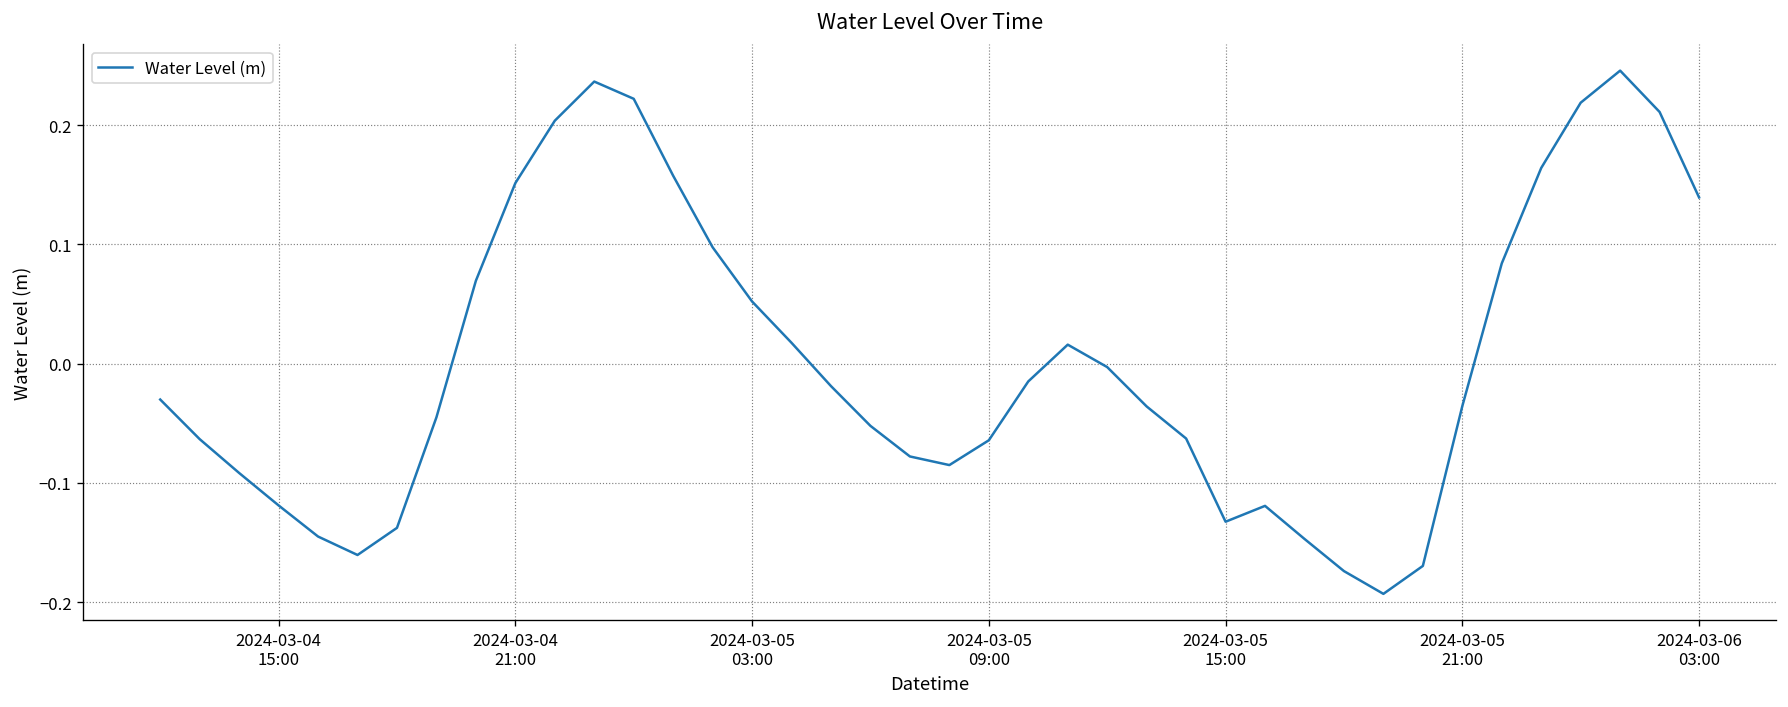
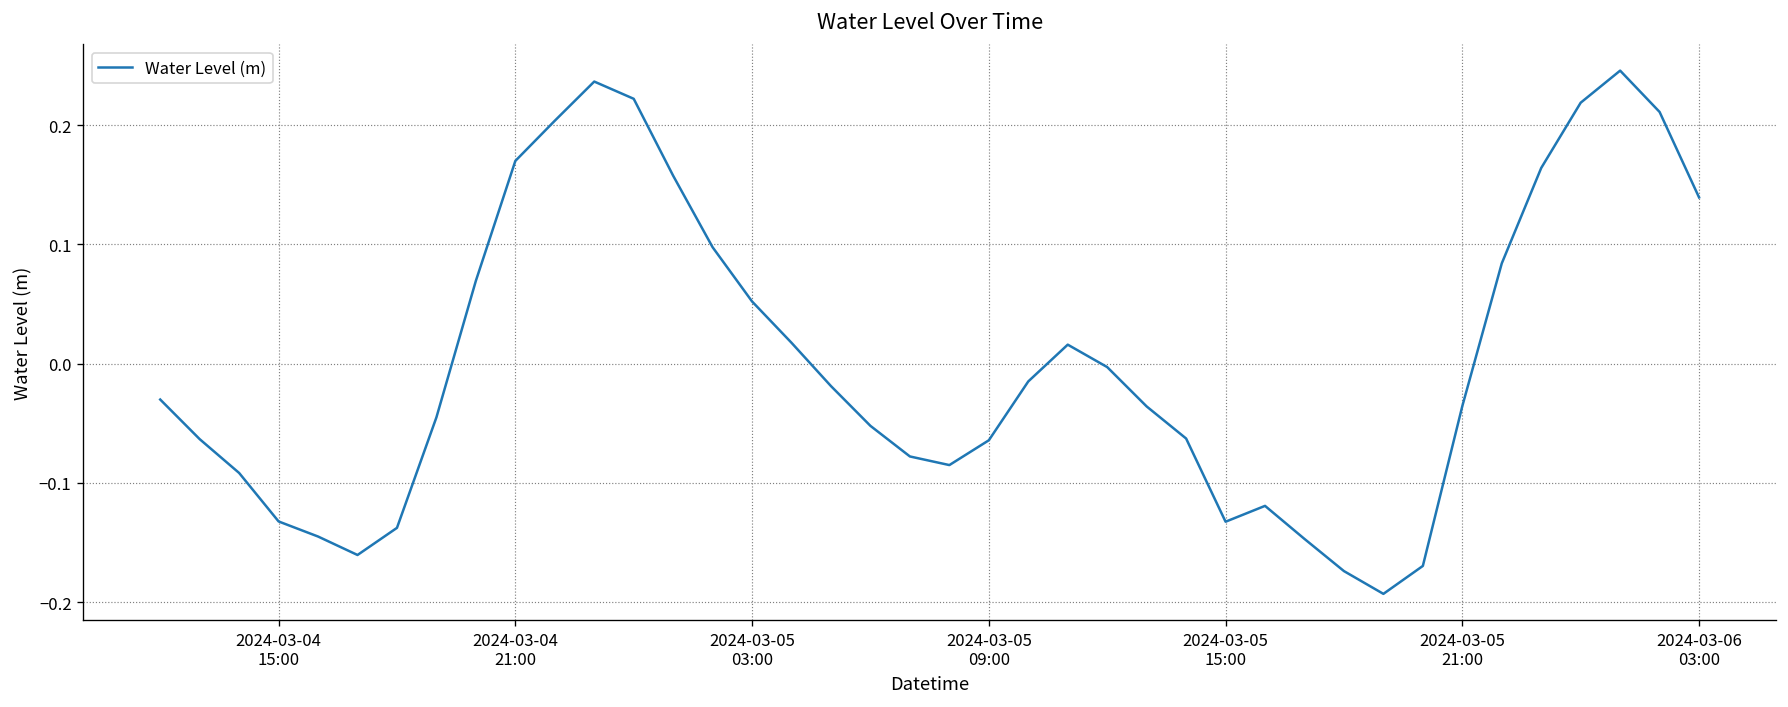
2024-03-04 15:00: -0.12 -> -0.13
2024-03-04 21:00: 0.15 -> 0.17
